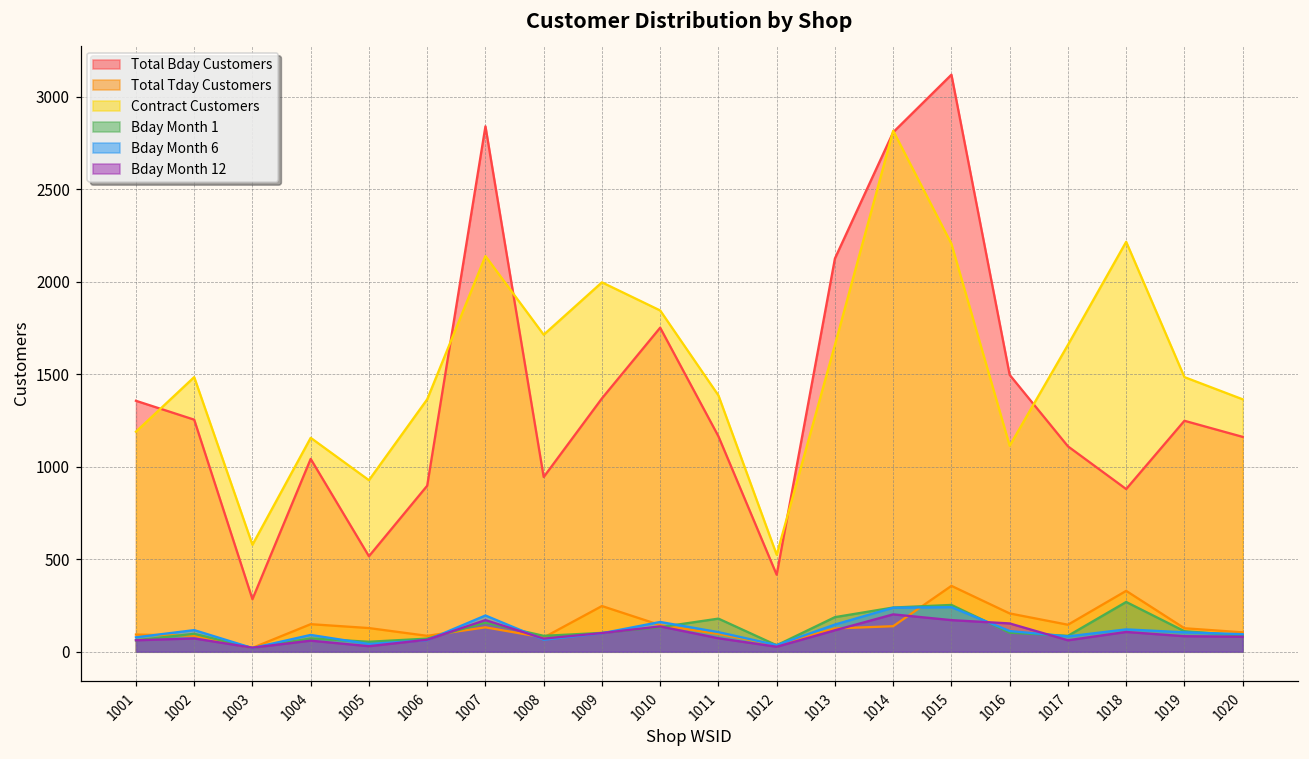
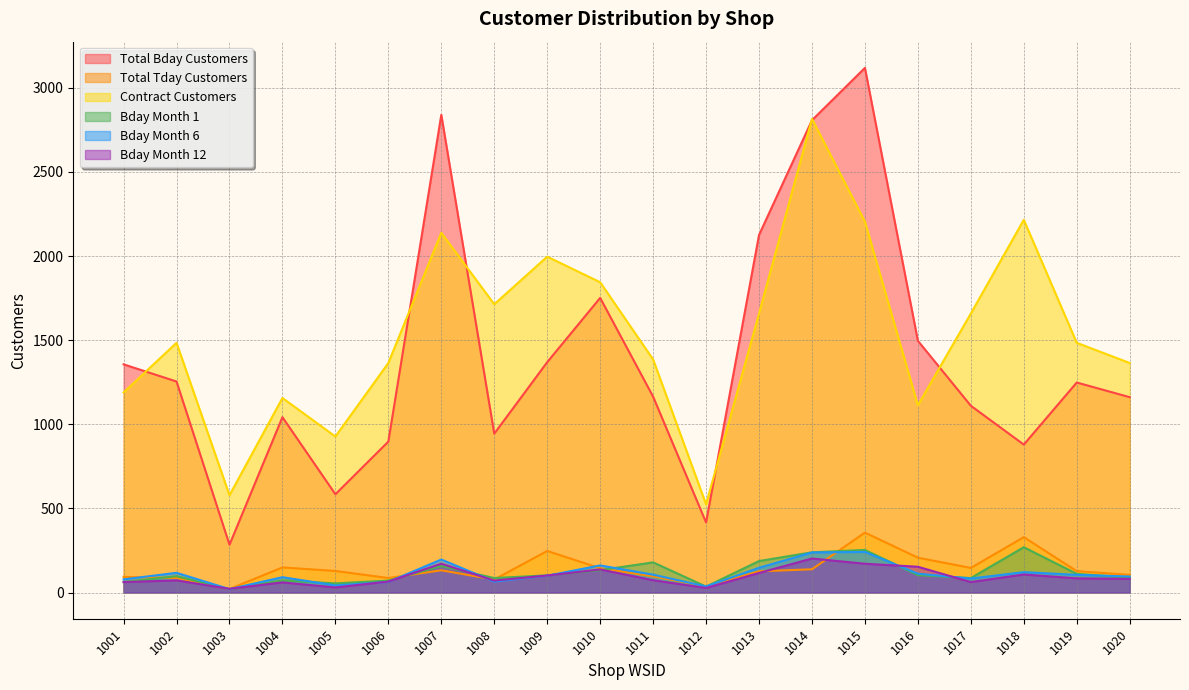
Total Bday Customers, 1005: 520 -> 580
